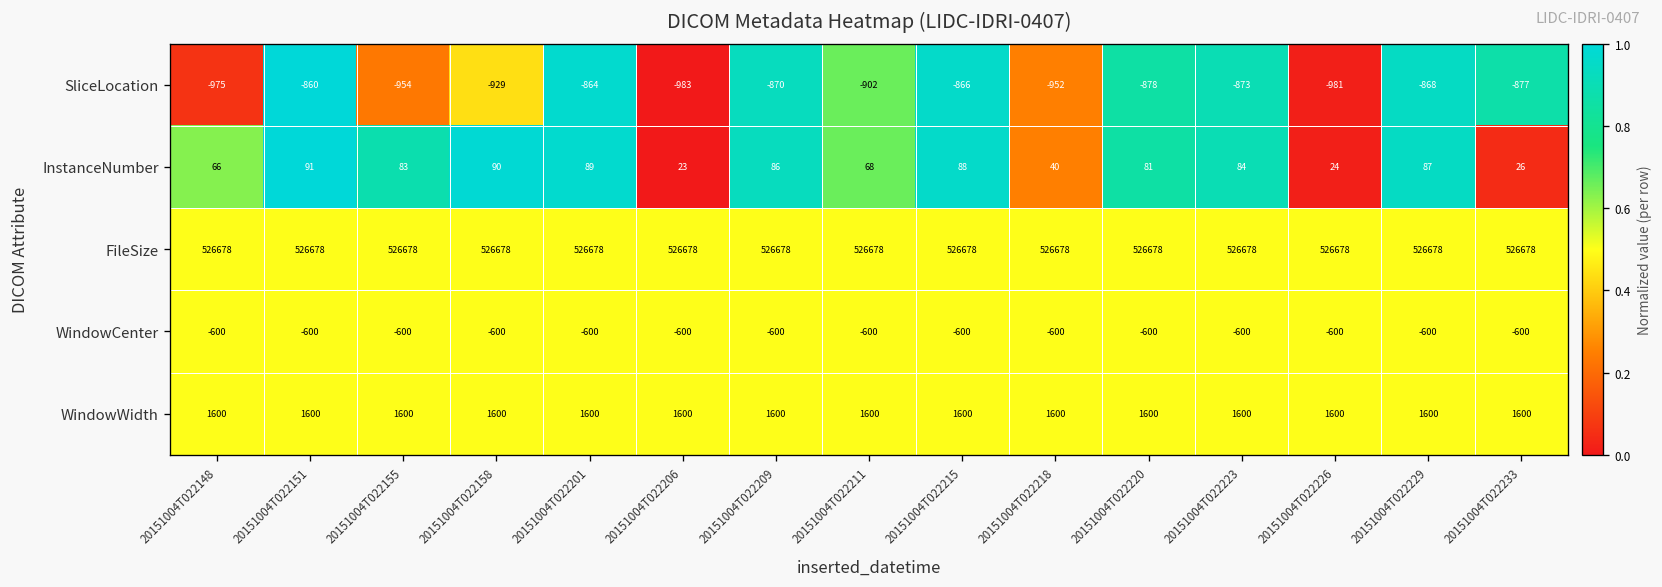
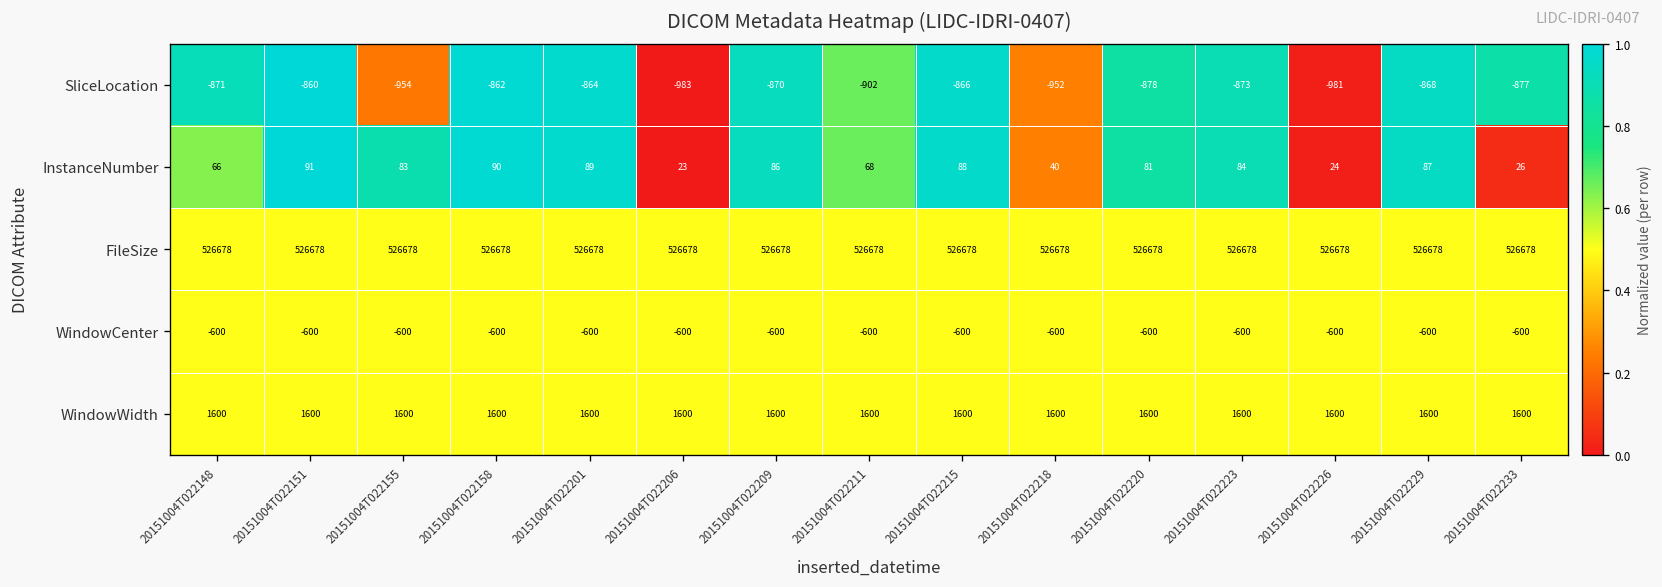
SliceLocation, 20151004T022148: -975 -> -871
SliceLocation, 20151004T022158: -929 -> -862
